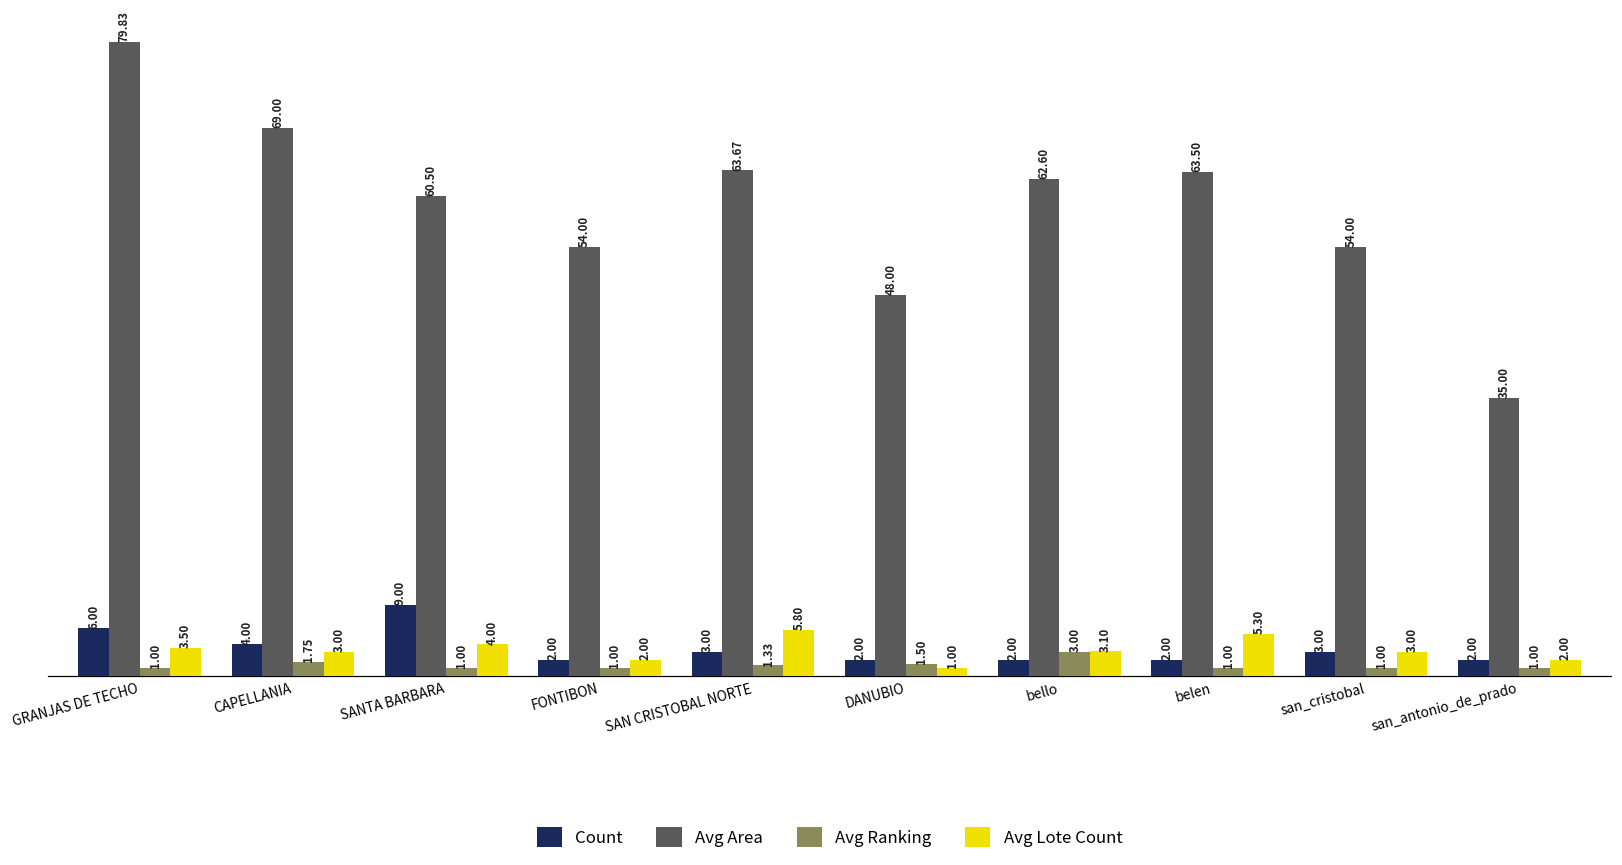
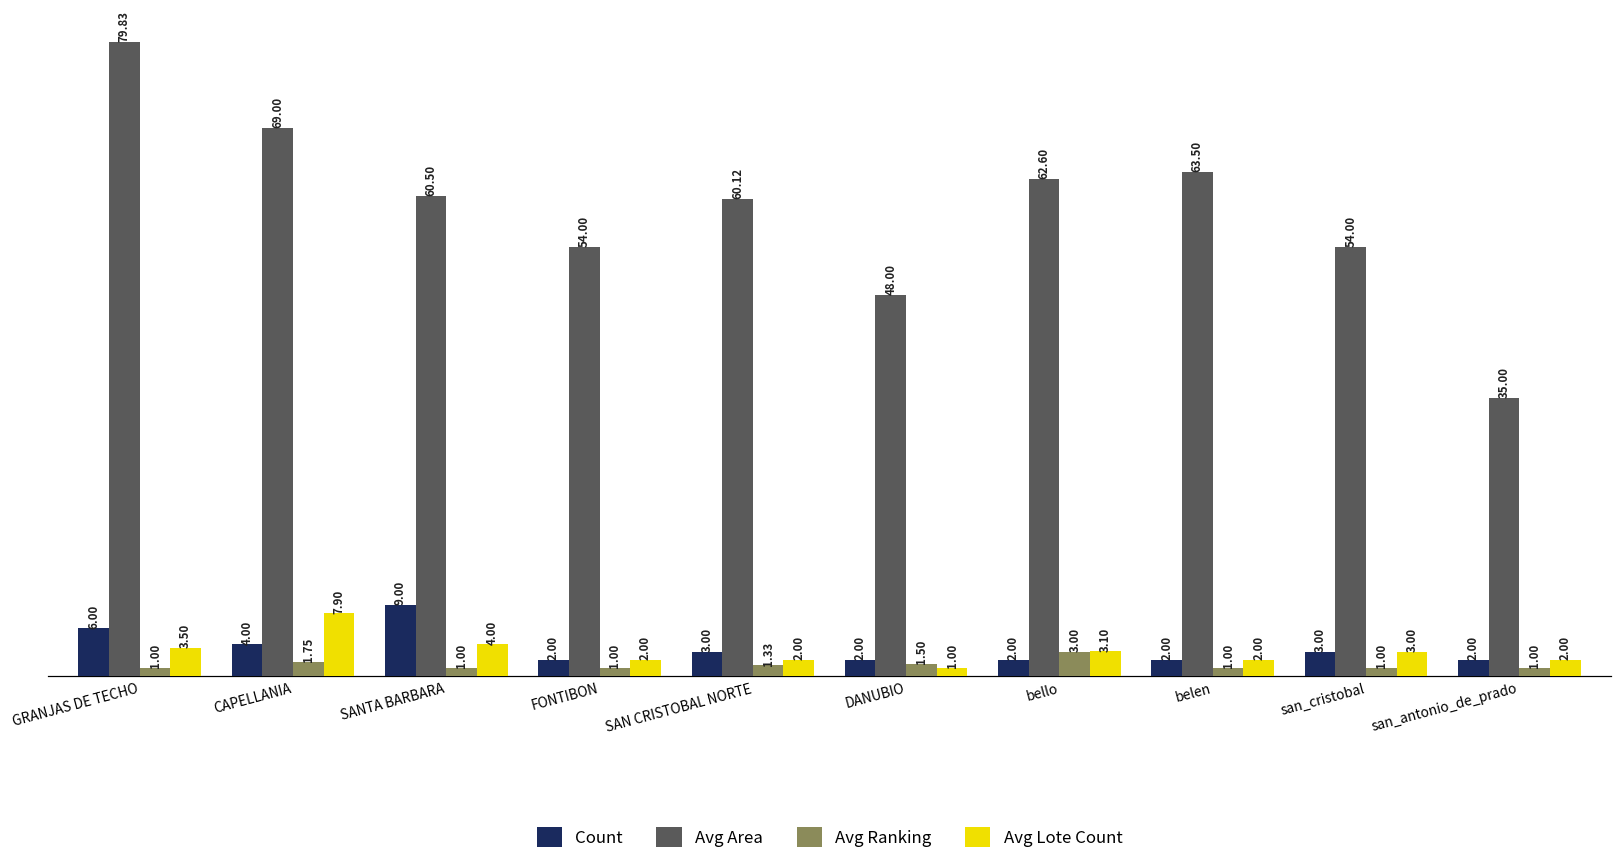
Avg Lote Count, CAPELLANIA: 3.00 -> 7.90
Avg Area, SAN CRISTOBAL NORTE: 63.67 -> 60.12
Avg Lote Count, SAN CRISTOBAL NORTE: 5.80 -> 2.00
Avg Lote Count, belen: 5.30 -> 2.00
